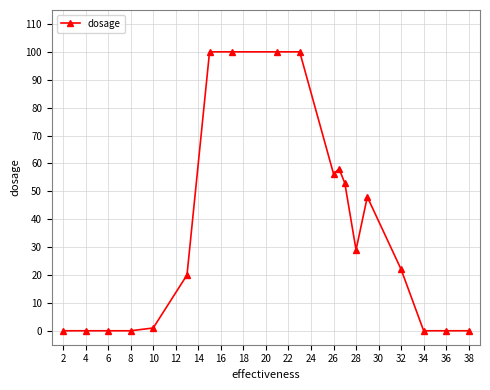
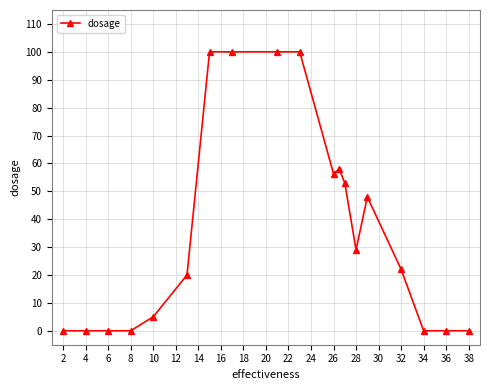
10: 1 -> 5
